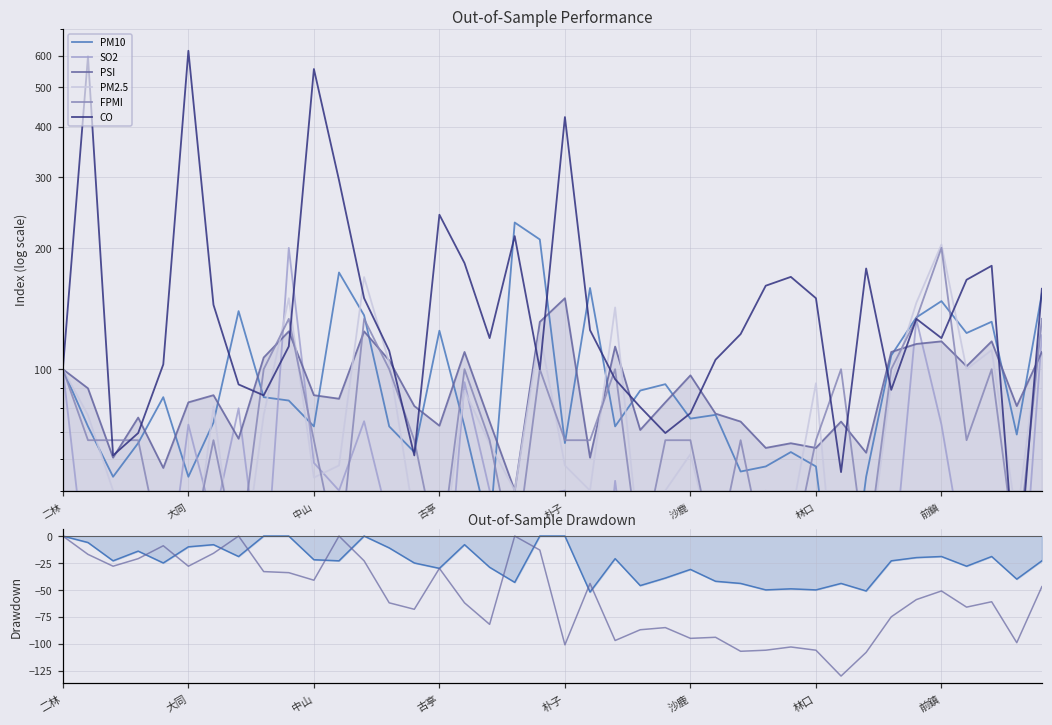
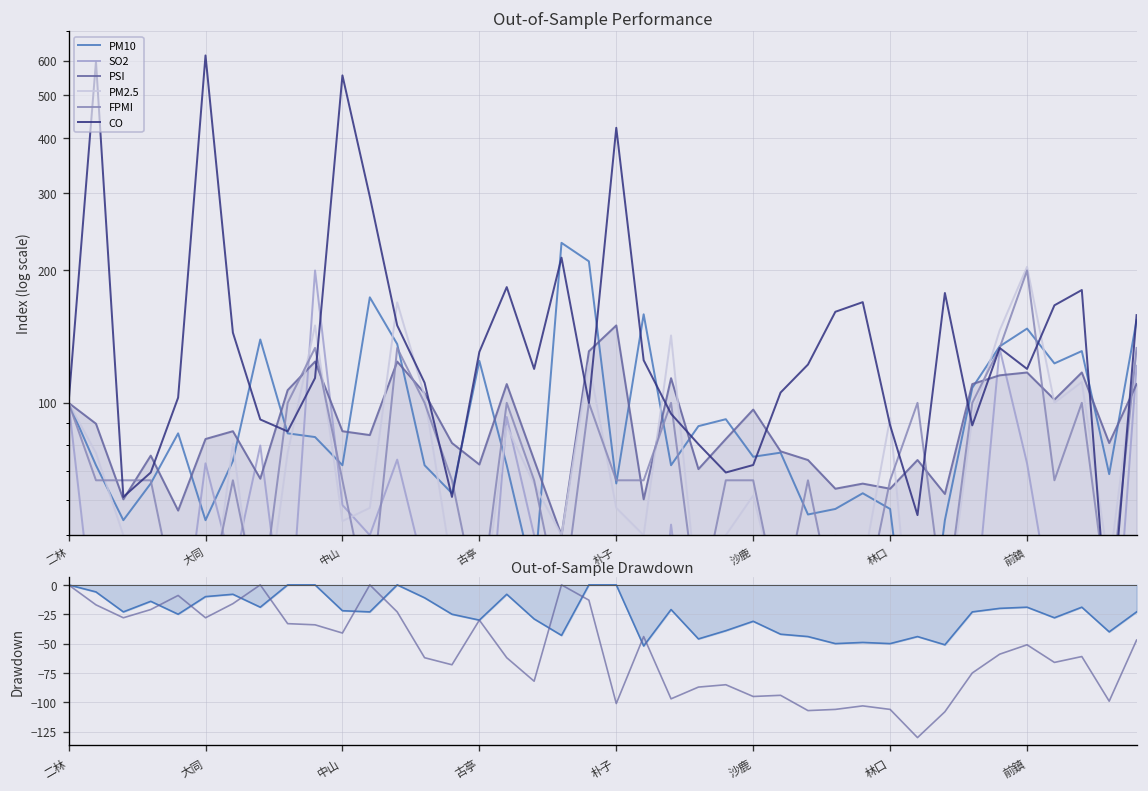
Out-of-Sample Performance, CO, 古亭: 240 -> 131
Out-of-Sample Performance, CO, 沙鹿: 78 -> 72
Out-of-Sample Performance, CO, 林口: 150 -> 89
